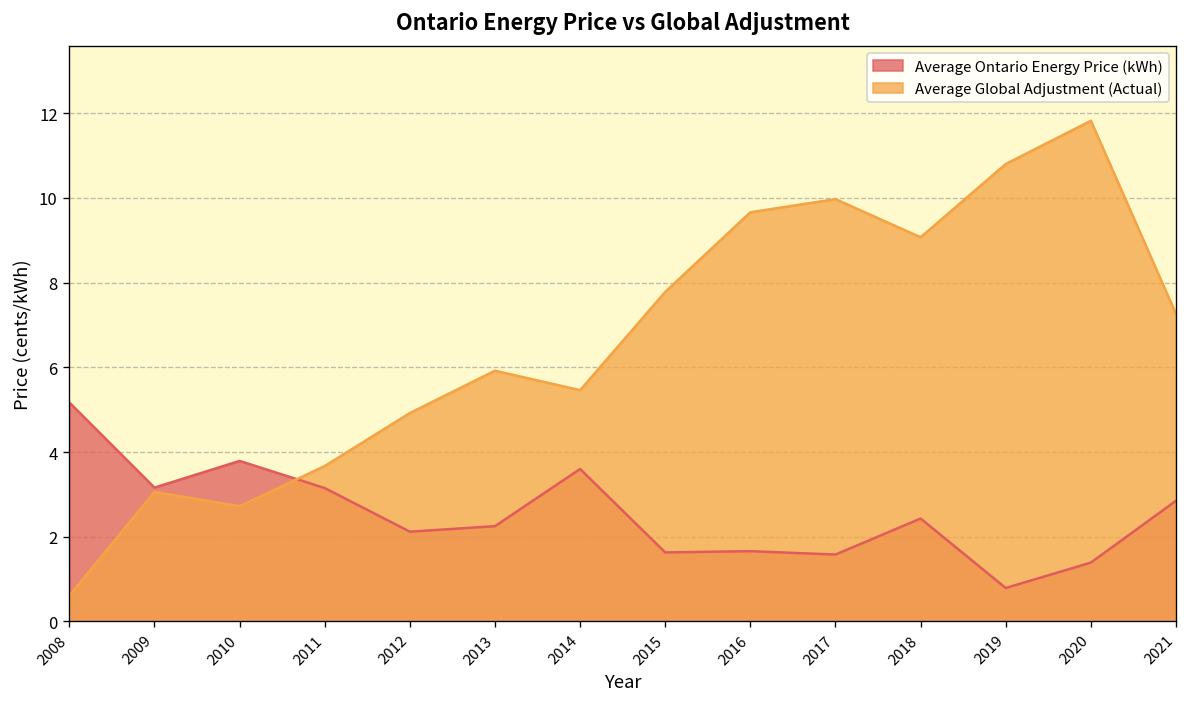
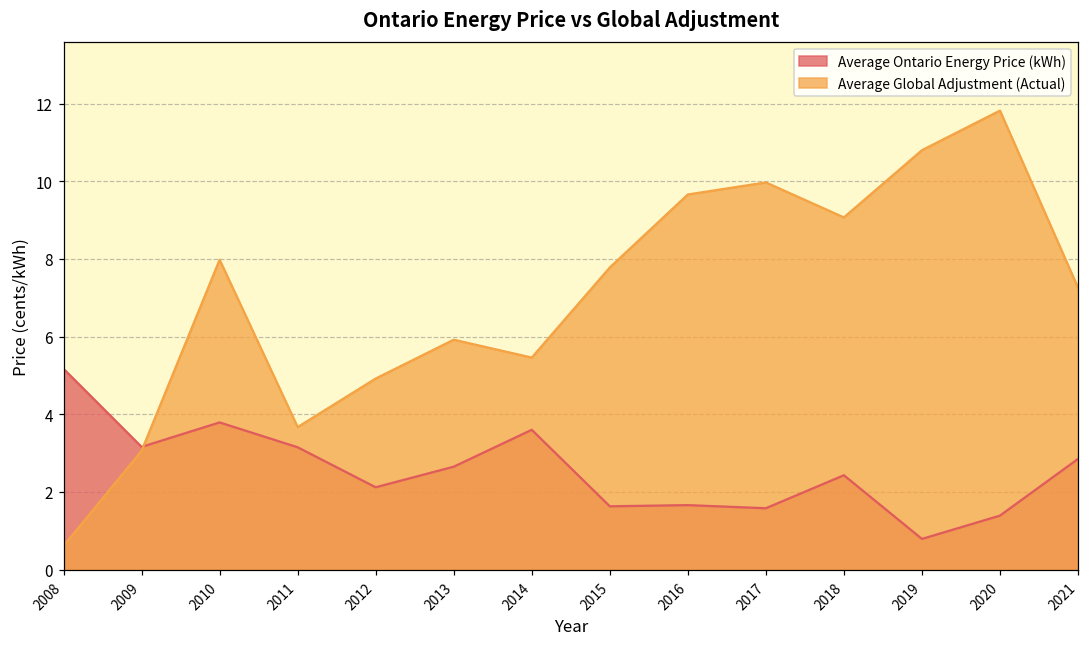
Average Global Adjustment (Actual), 2010: 2.7 -> 8.0
Average Ontario Energy Price (kWh), 2013: 2.3 -> 2.7
